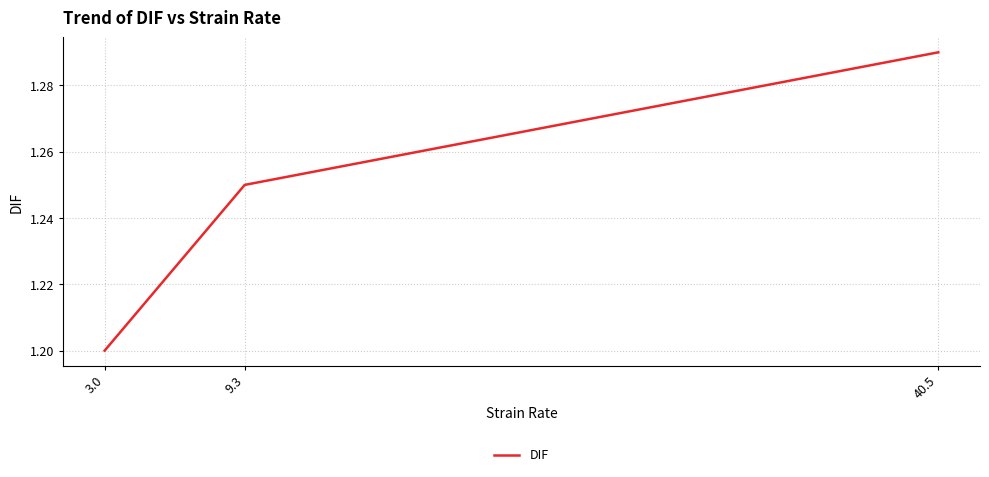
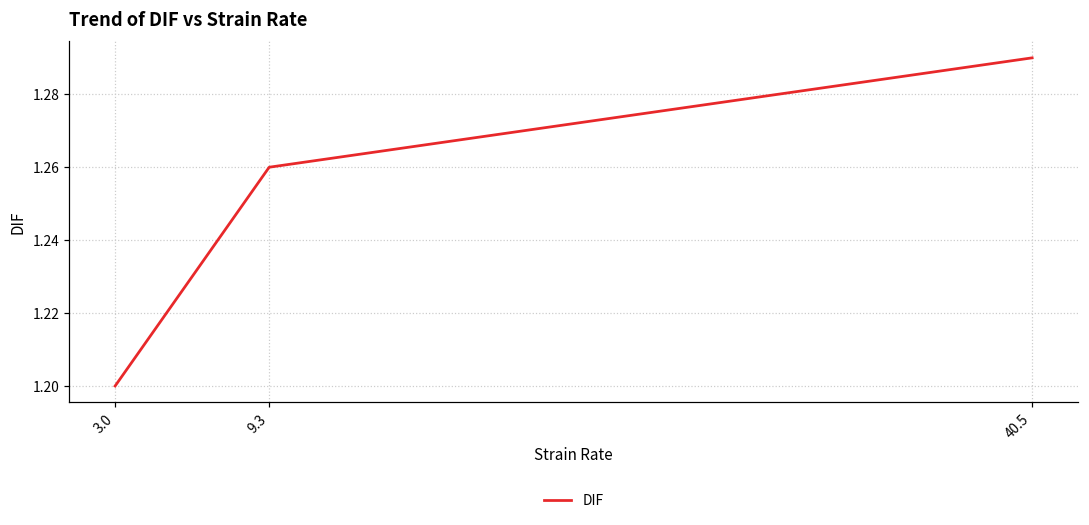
9.3: 1.25 -> 1.26
